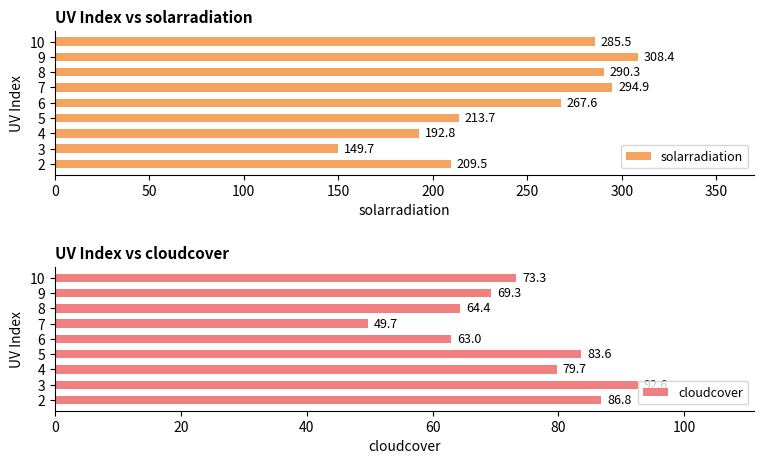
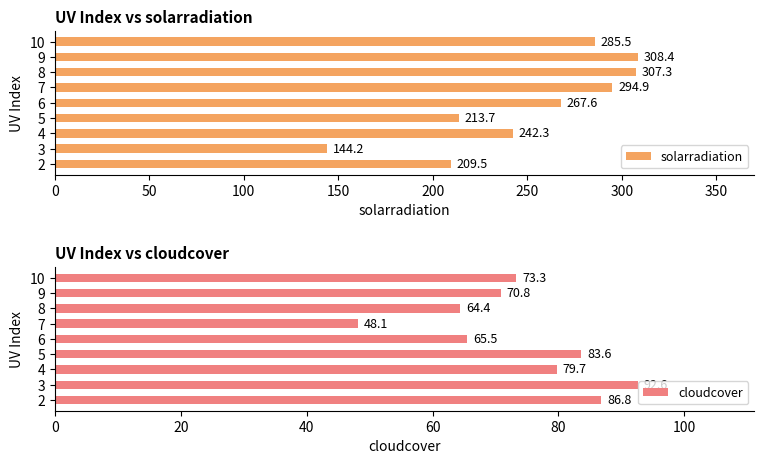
UV Index vs solarradiation, 8: 290.3 -> 307.3
UV Index vs solarradiation, 4: 192.8 -> 242.3
UV Index vs solarradiation, 3: 149.7 -> 144.2
UV Index vs cloudcover, 9: 69.3 -> 70.8
UV Index vs cloudcover, 7: 49.7 -> 48.1
UV Index vs cloudcover, 6: 63.0 -> 65.5
